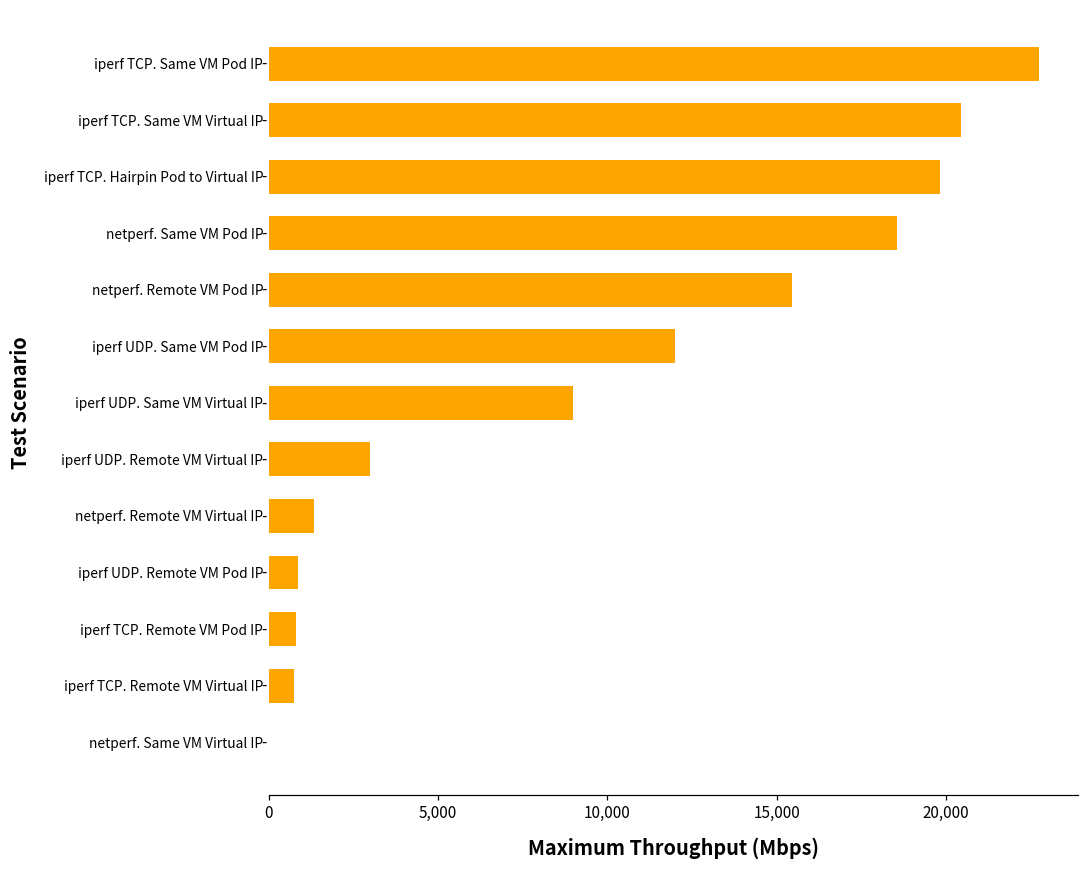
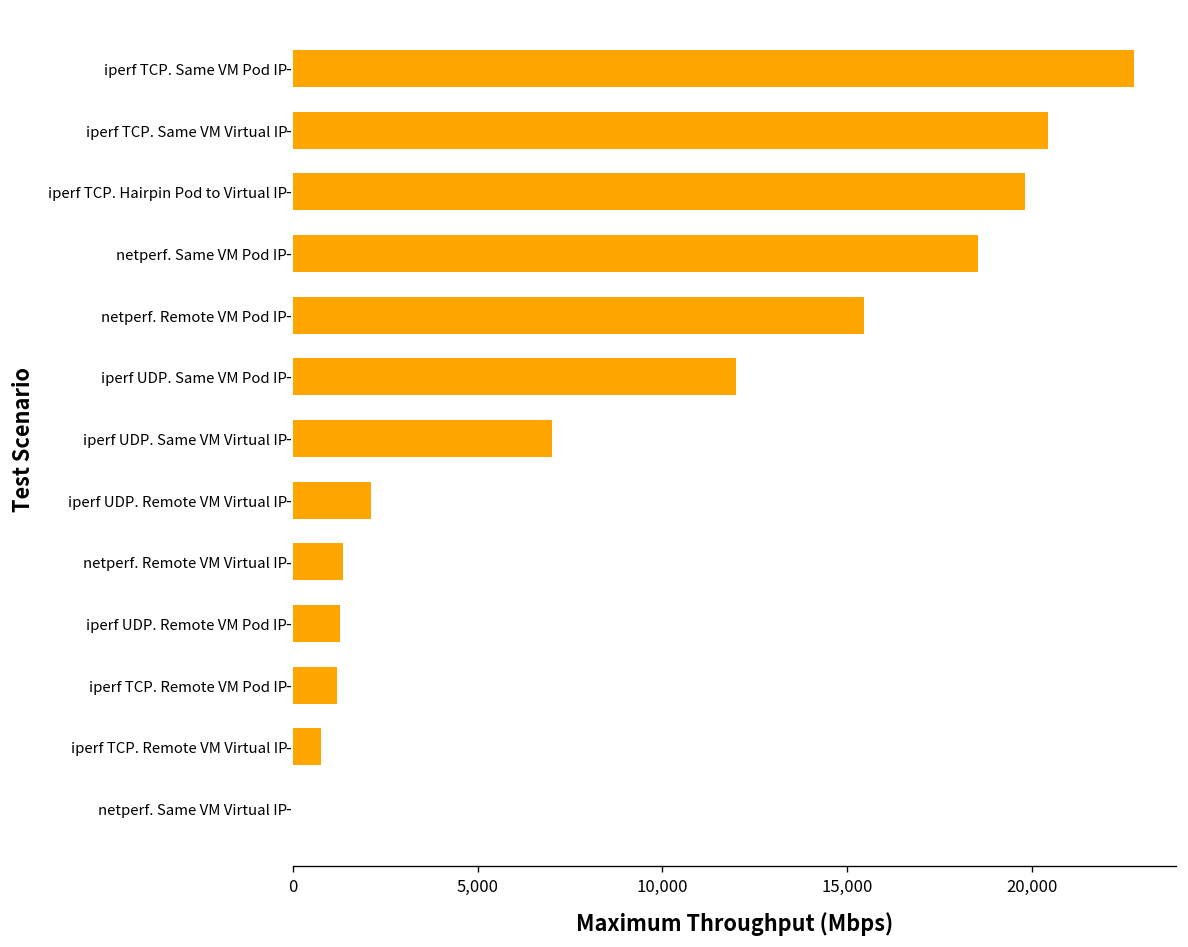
iperf UDP. Same VM Virtual IP: 9,000 -> 7,000
iperf UDP. Remote VM Virtual IP: 3,000 -> 2,100
iperf UDP. Remote VM Pod IP: 900 -> 1,300
iperf TCP. Remote VM Pod IP: 800 -> 1,200
